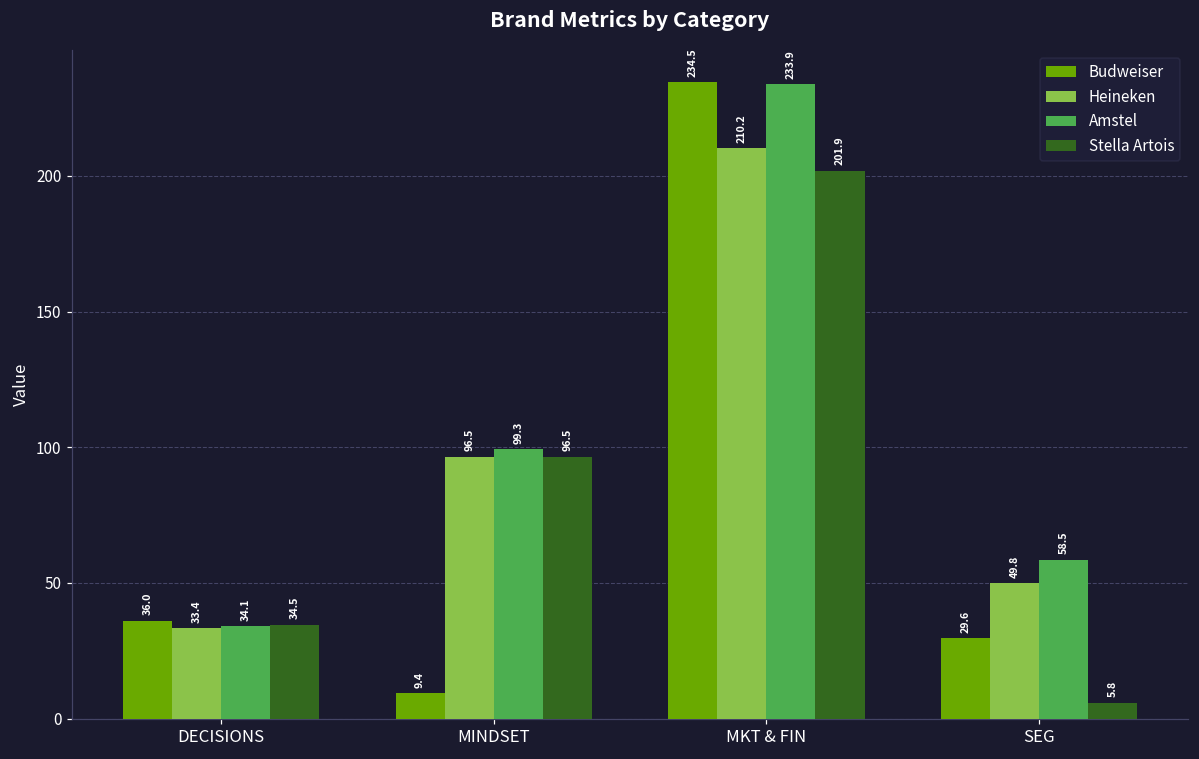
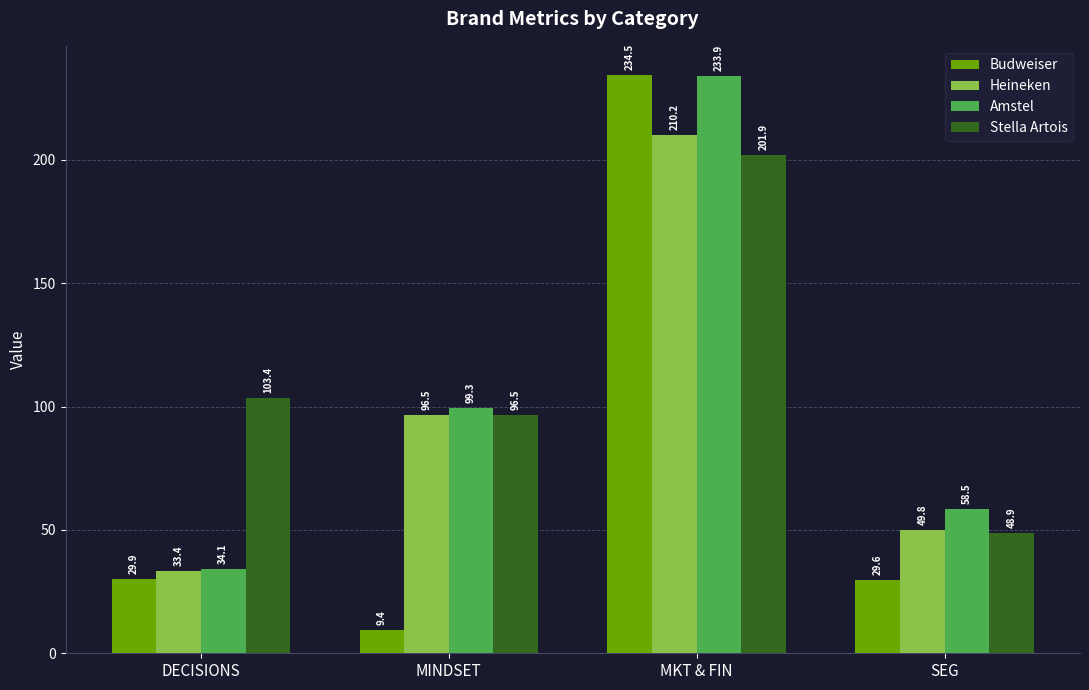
Budweiser, DECISIONS: 36.0 -> 29.9
Stella Artois, DECISIONS: 34.5 -> 103.4
Stella Artois, SEG: 5.8 -> 48.9
